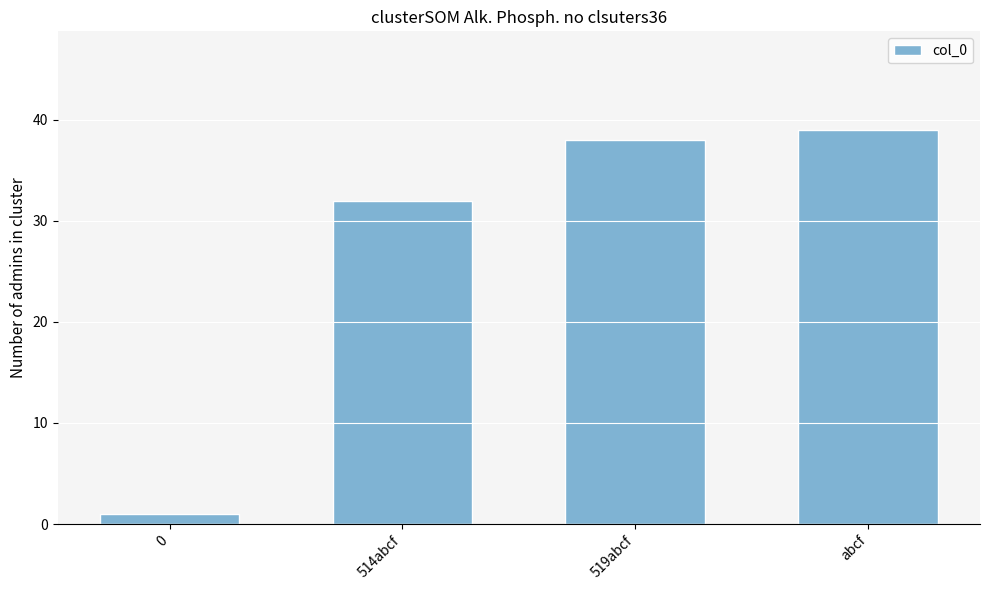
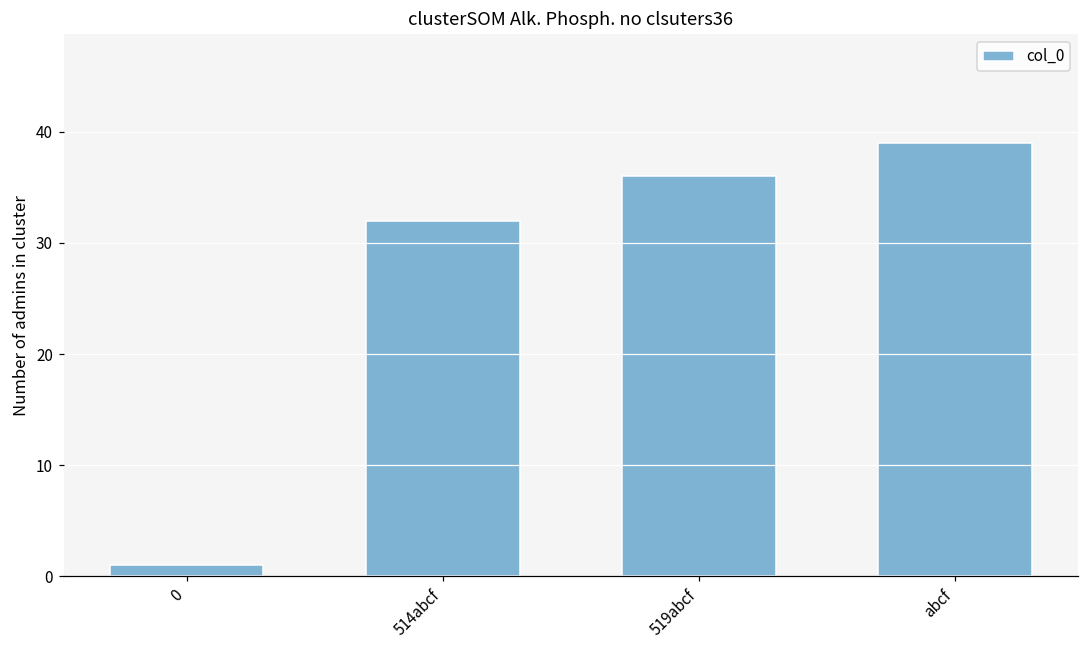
519abcf: 38 -> 36
